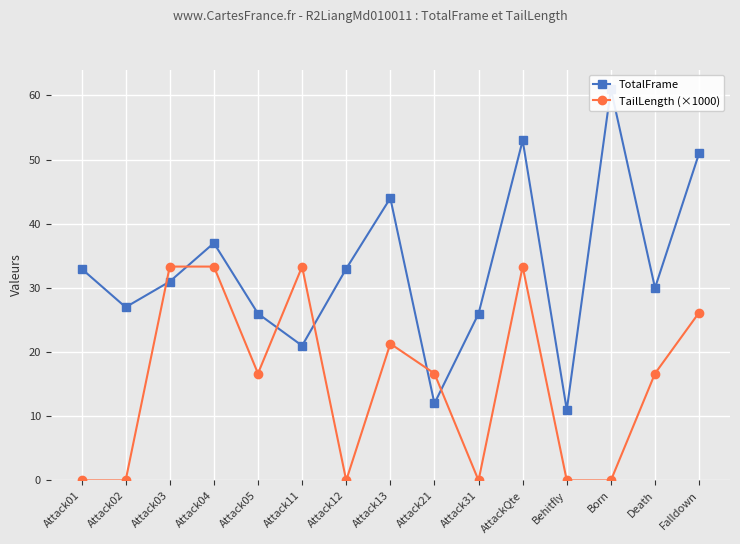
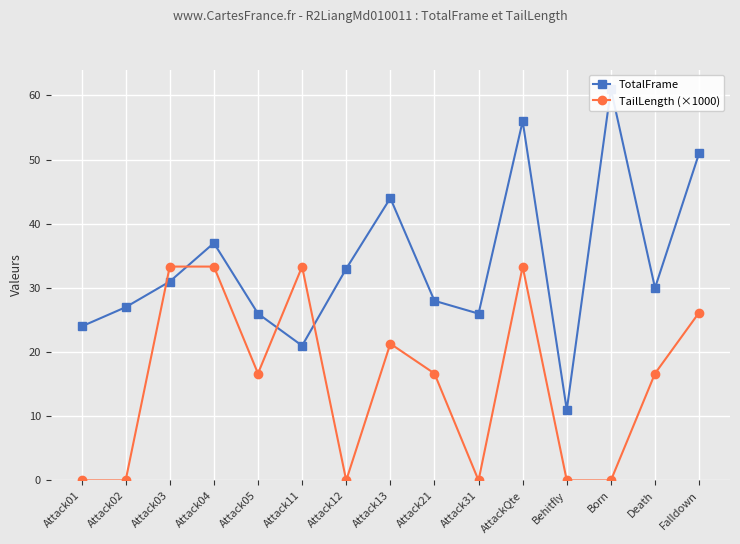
TotalFrame, Attack01: 33 -> 24
TotalFrame, Attack21: 12 -> 28
TotalFrame, AttackQte: 53 -> 56
